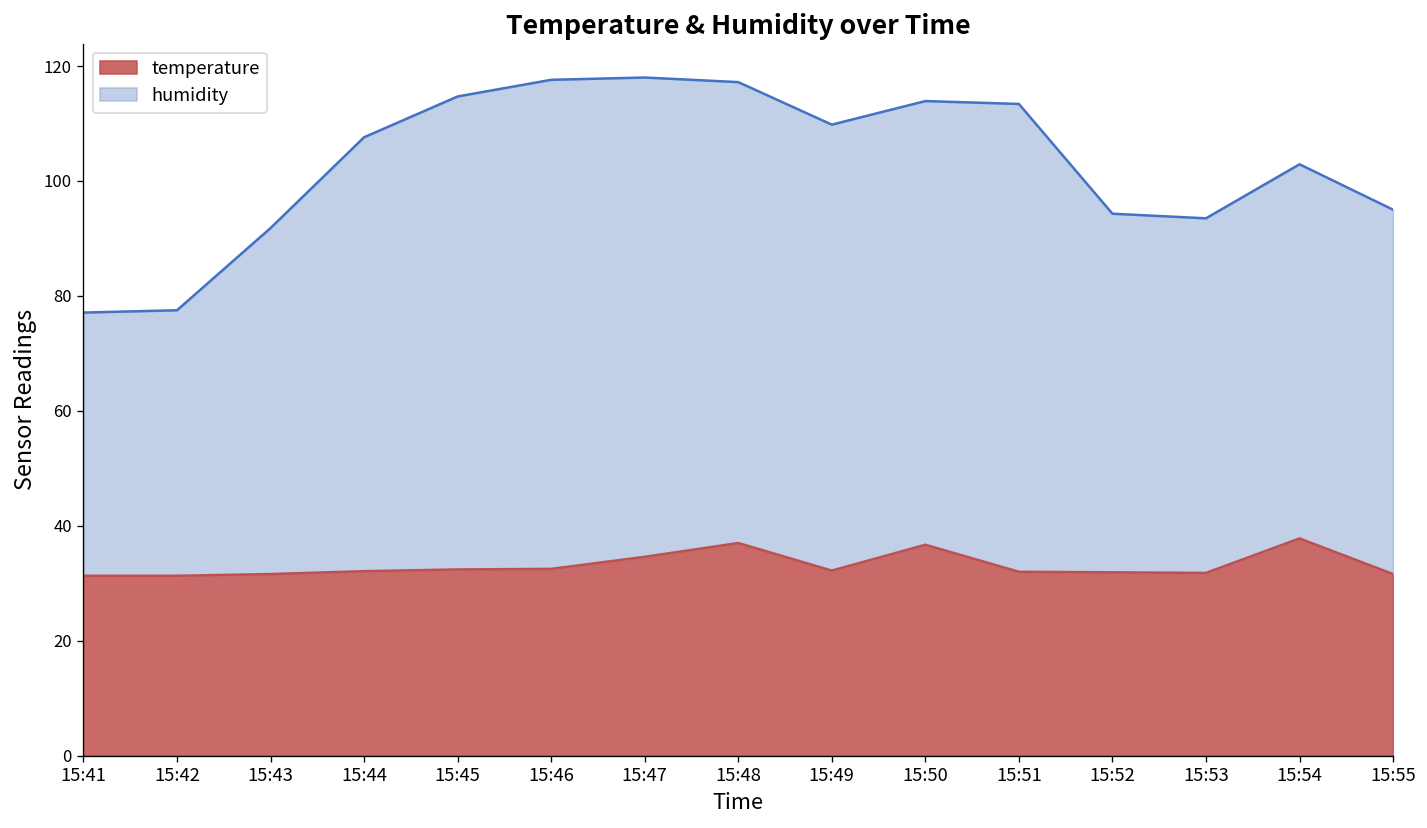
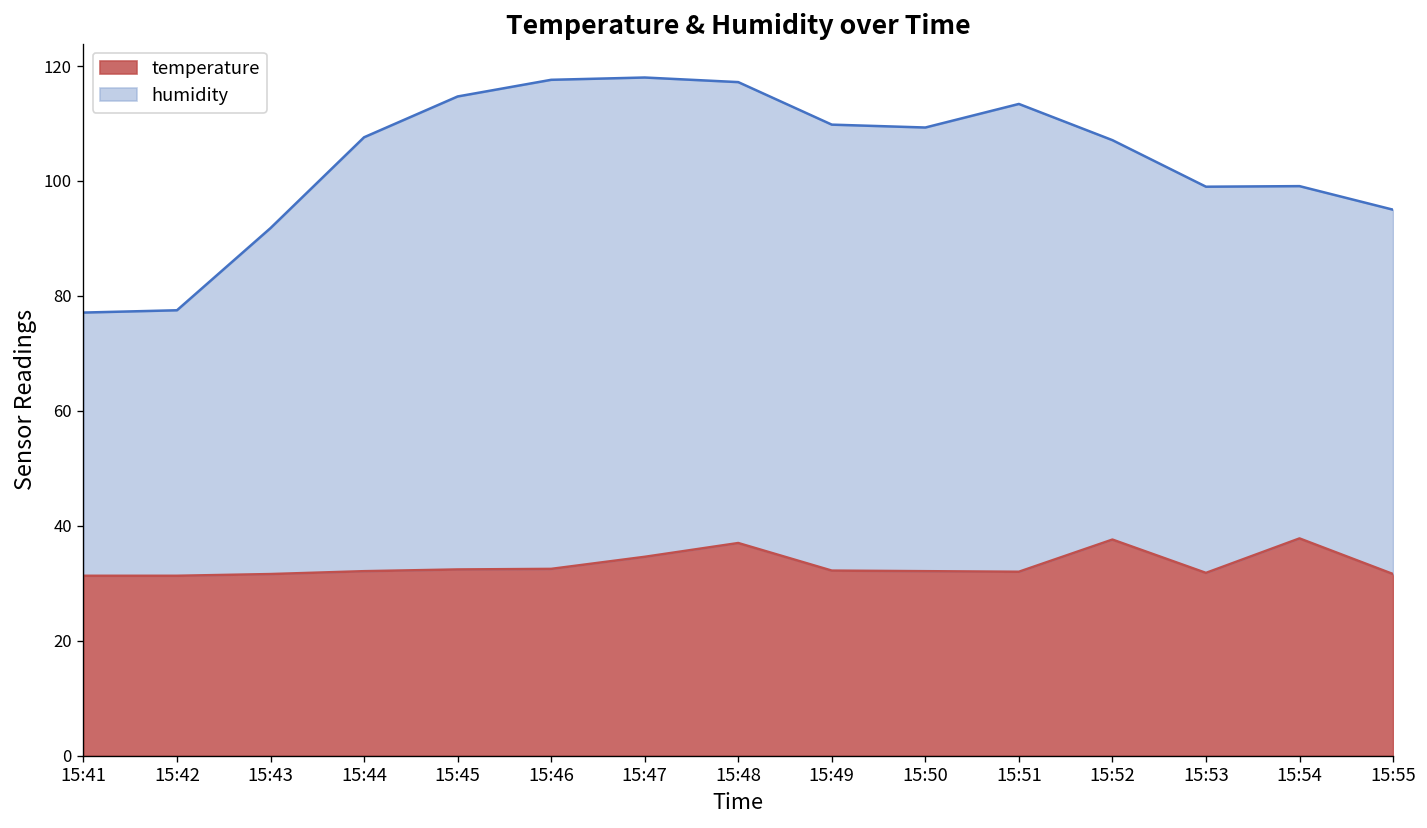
temperature, 15:50: 37 -> 32
temperature, 15:52: 32 -> 38
humidity, 15:52: 62 -> 70
humidity, 15:53: 62 -> 67
humidity, 15:54: 65 -> 61
